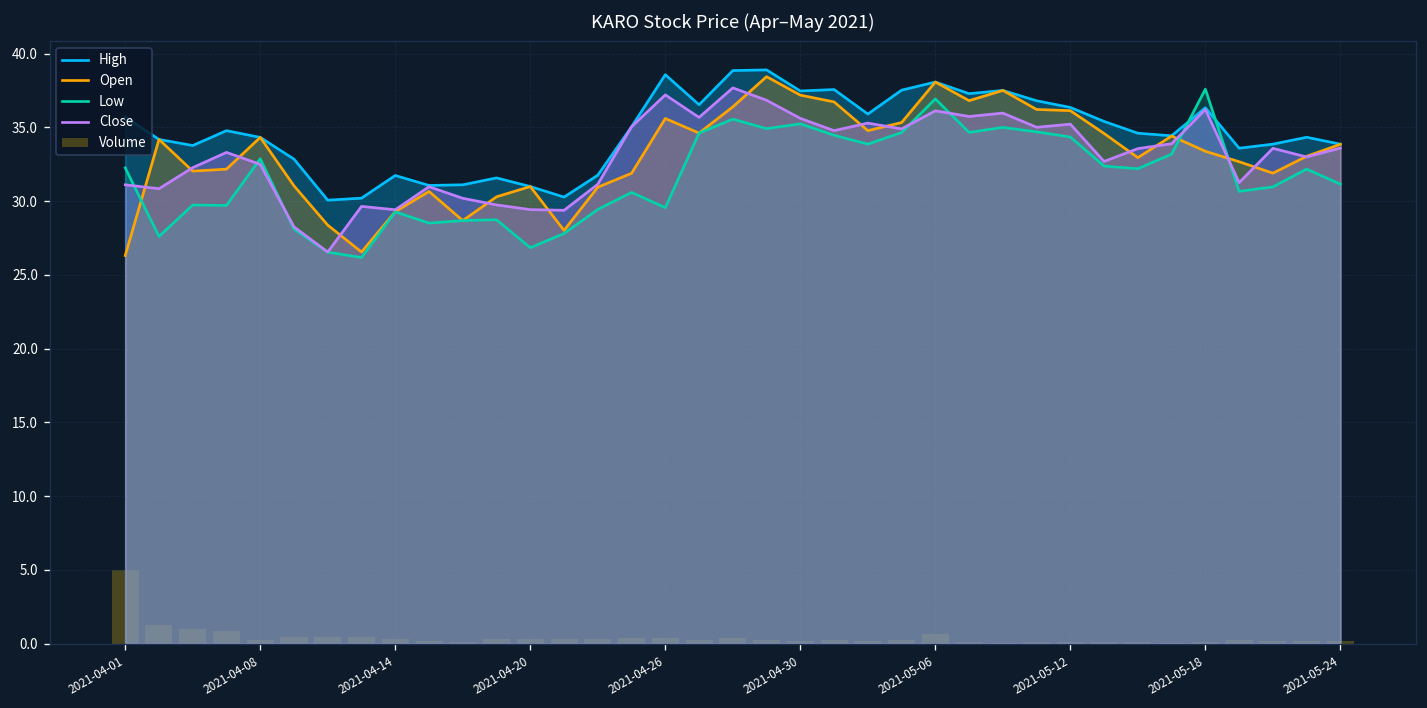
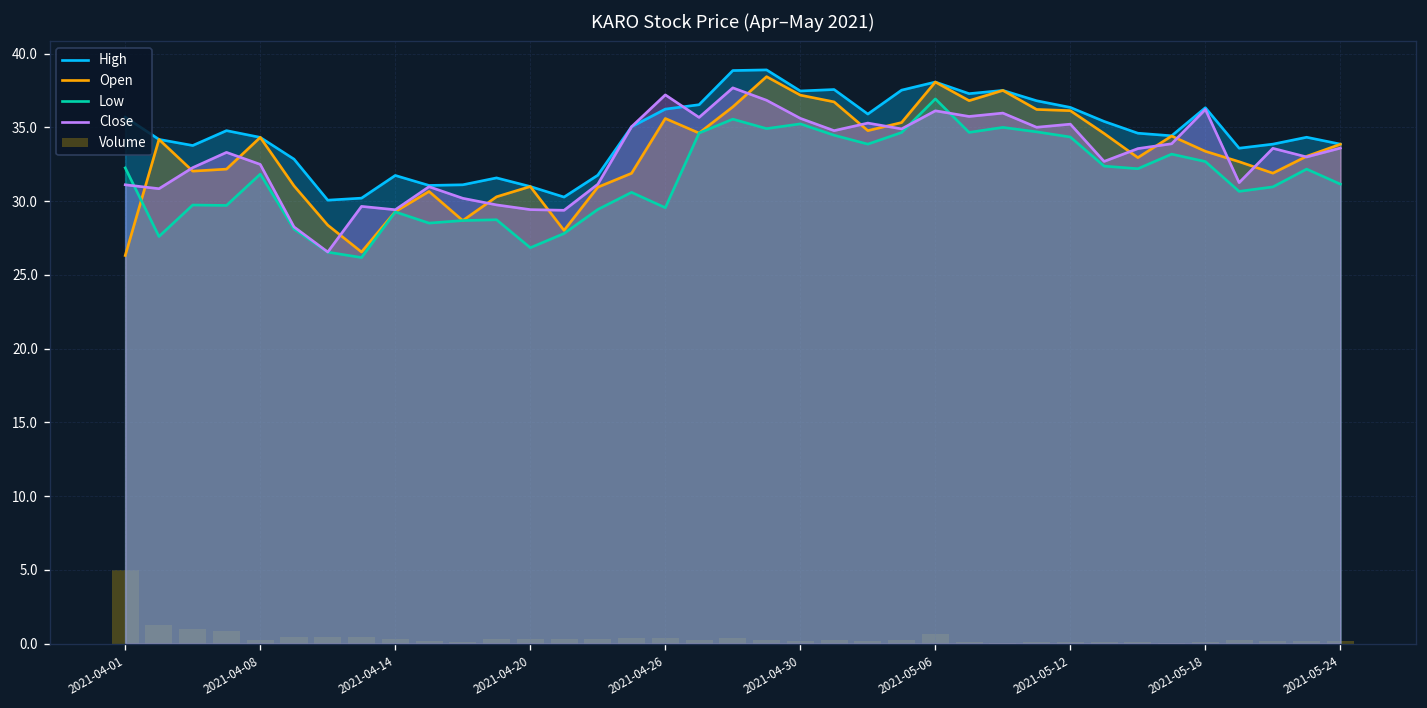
Low, 2021-04-08: 32.9 -> 31.8
High, 2021-04-26: 38.6 -> 36.2
Low, 2021-05-18: 37.6 -> 32.7
